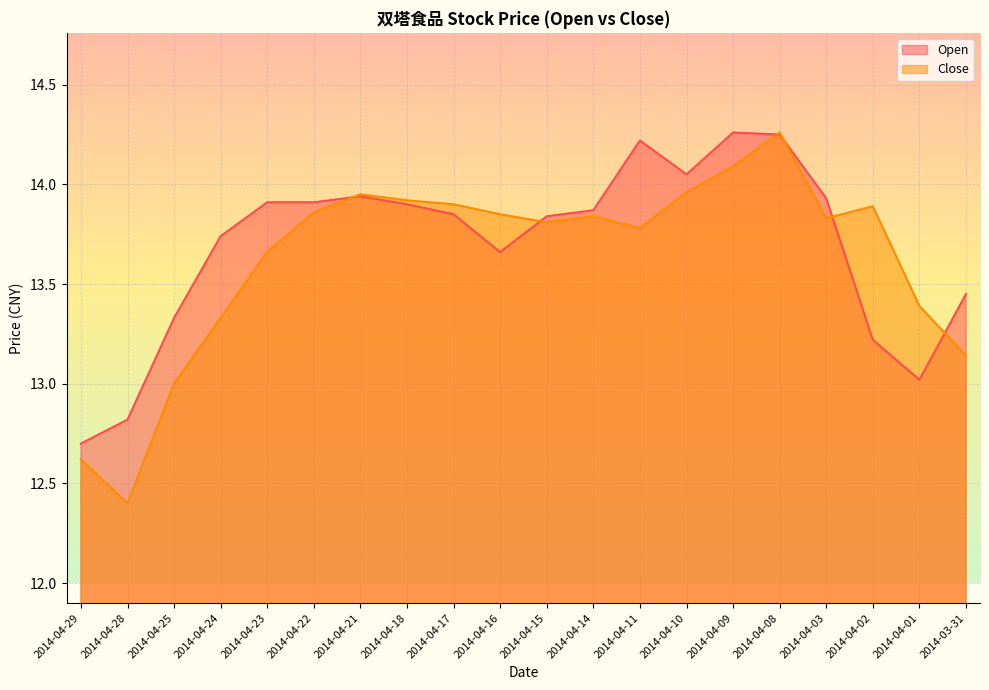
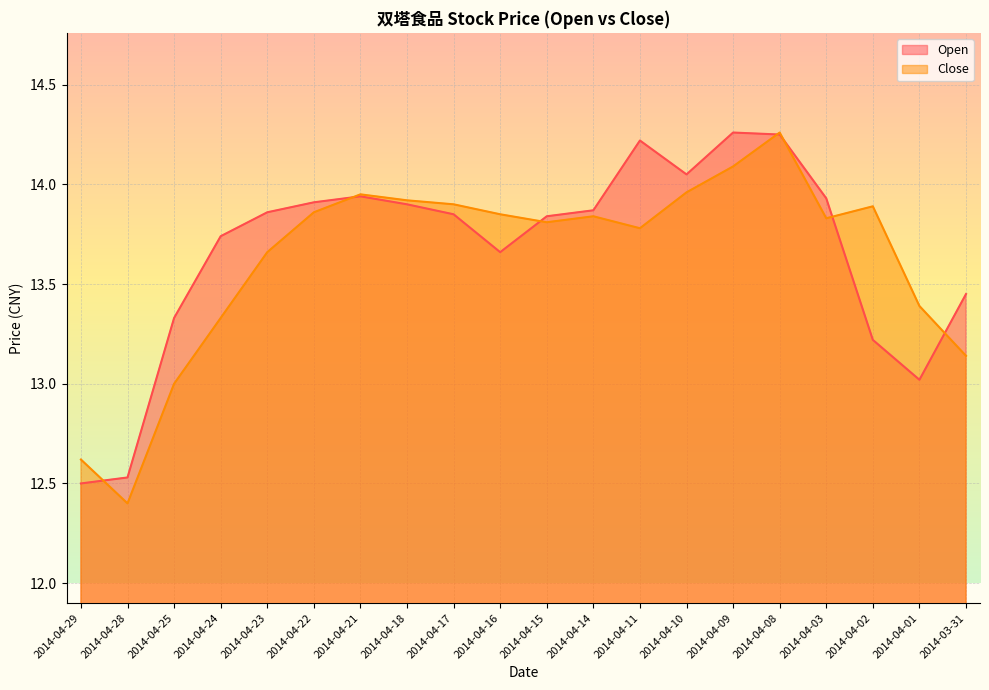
Open, 2014-04-29: 12.7 -> 12.5
Open, 2014-04-28: 12.82 -> 12.53
Open, 2014-04-23: 13.91 -> 13.86
